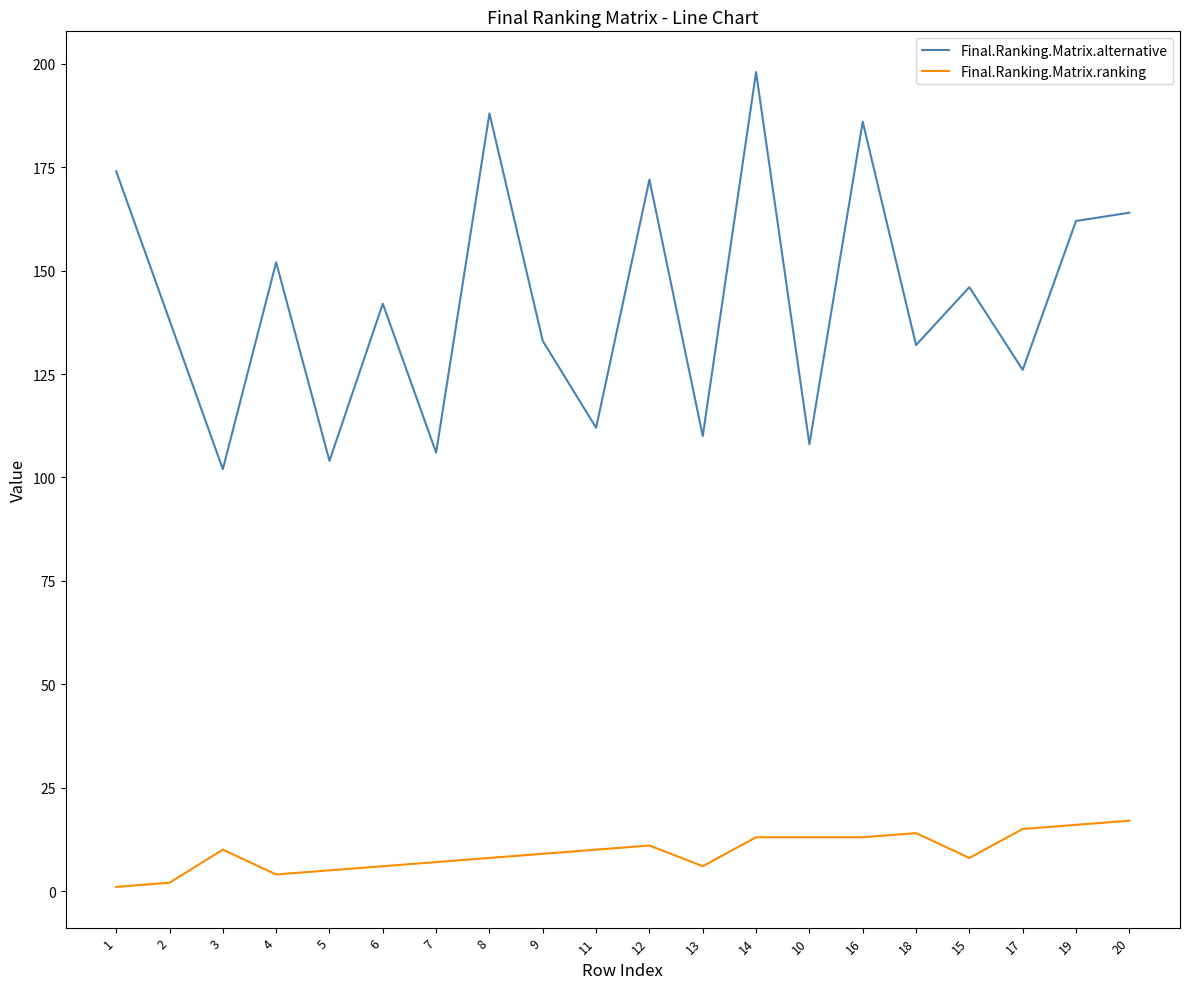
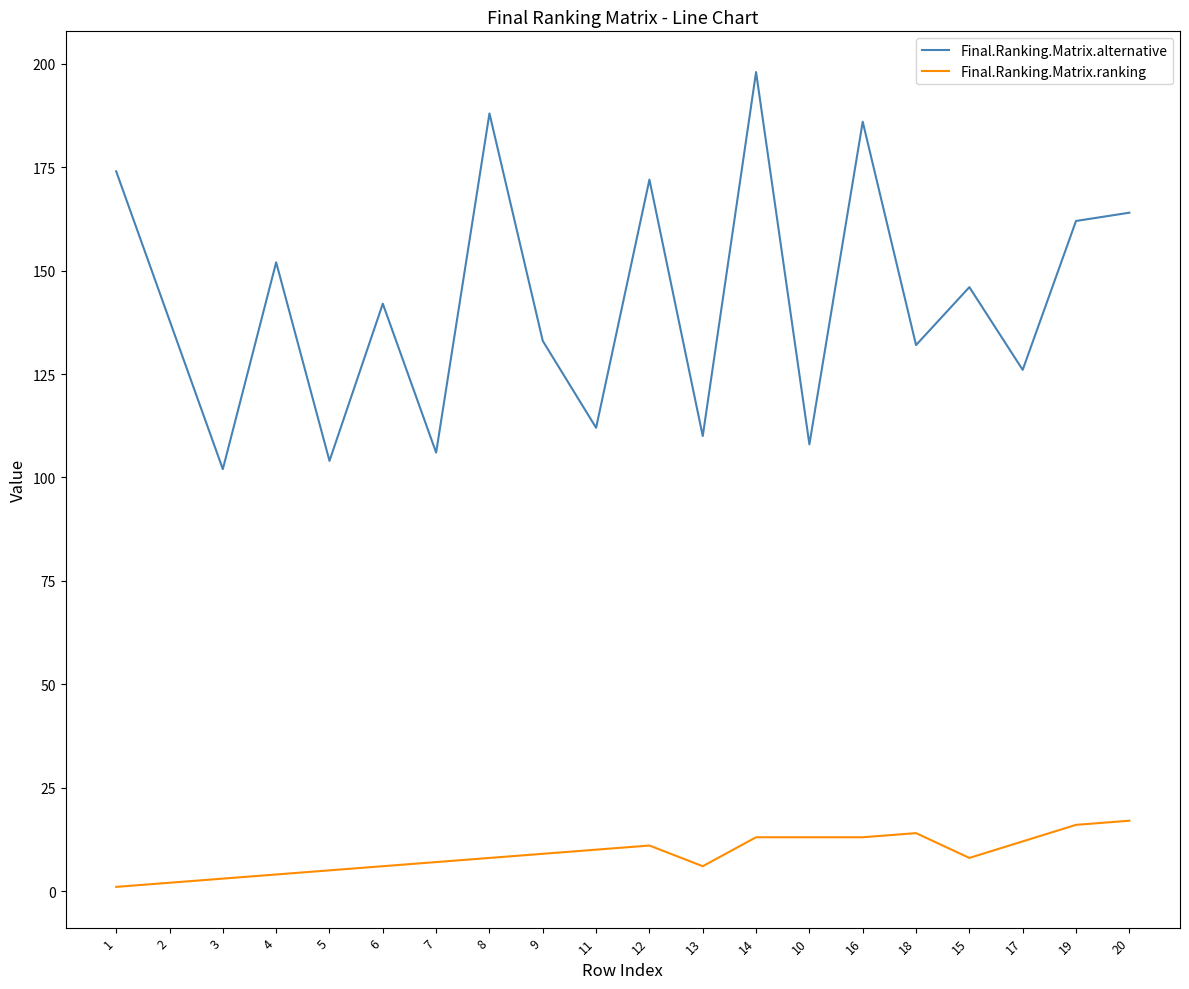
Final.Ranking.Matrix.ranking, 3: 10 -> 3
Final.Ranking.Matrix.ranking, 17: 15 -> 12
